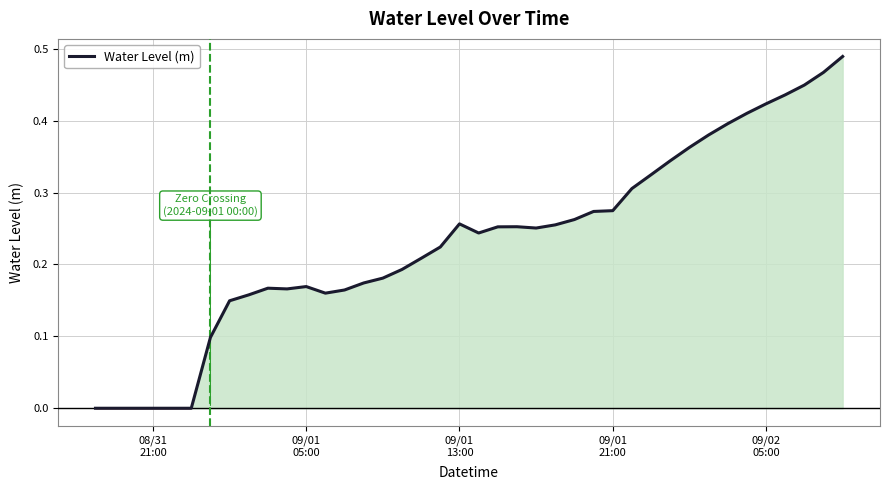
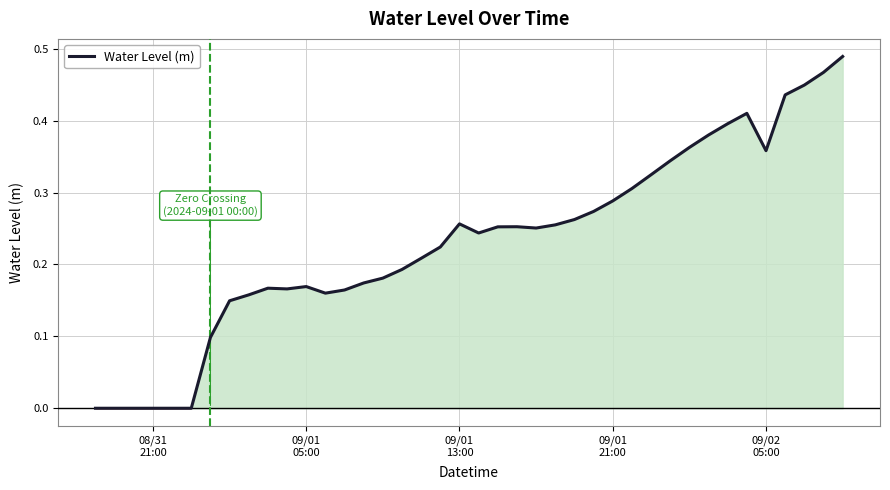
Water Level (m), 09/01 21:00: 0.27 -> 0.29
Water Level (m), 09/02 05:00: 0.42 -> 0.36
